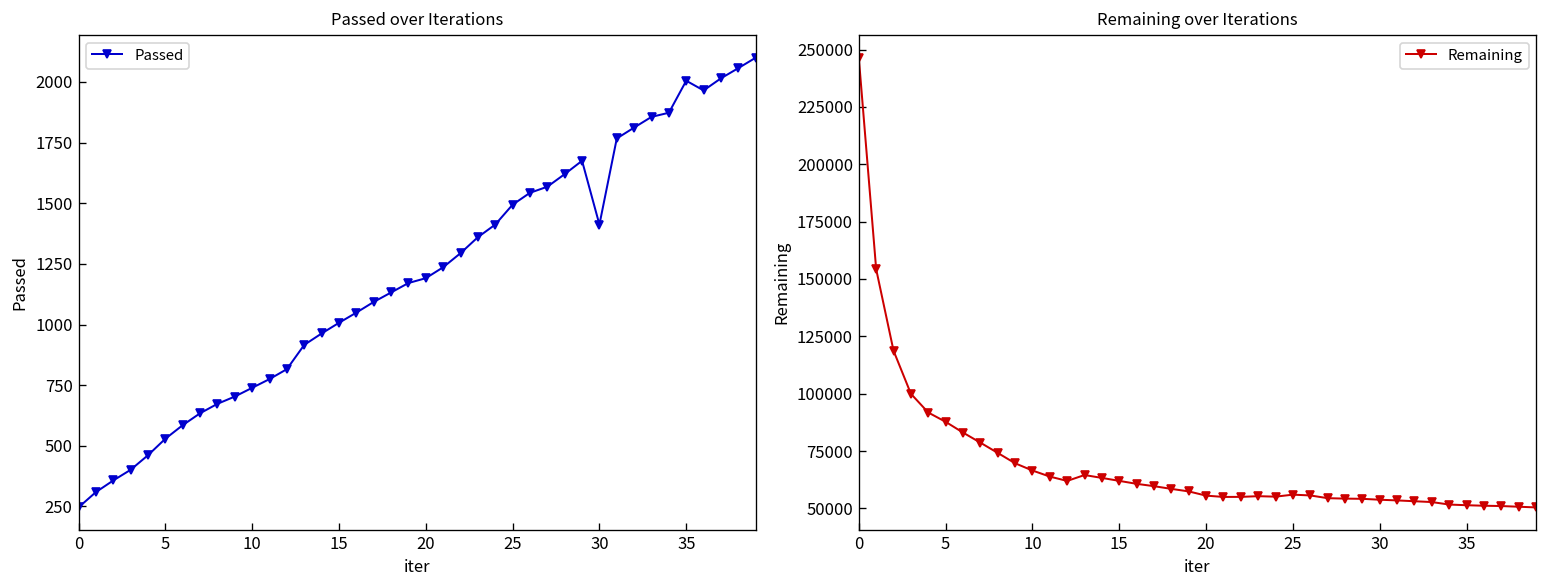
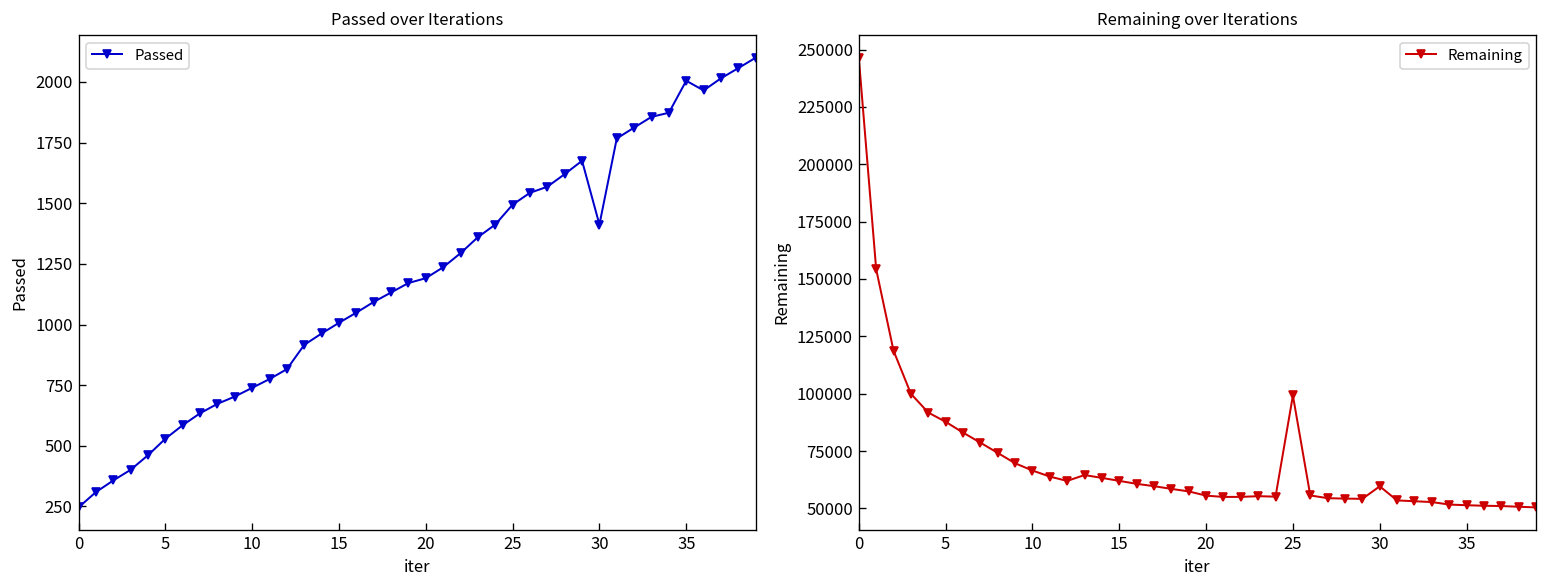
Remaining over Iterations, 25: 56000 -> 99000
Remaining over Iterations, 30: 54000 -> 60000
